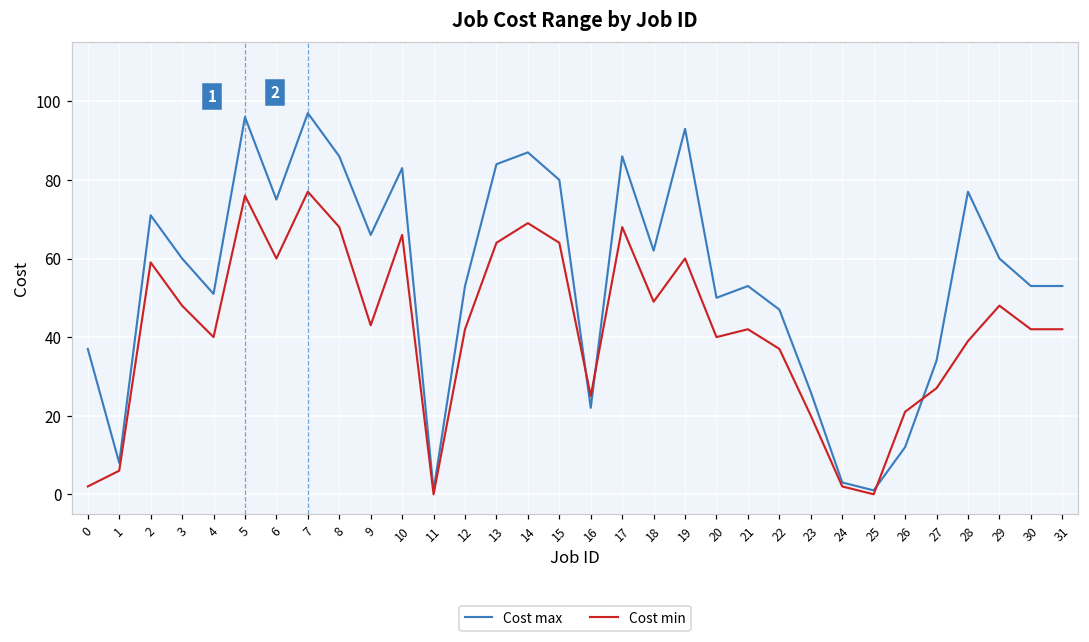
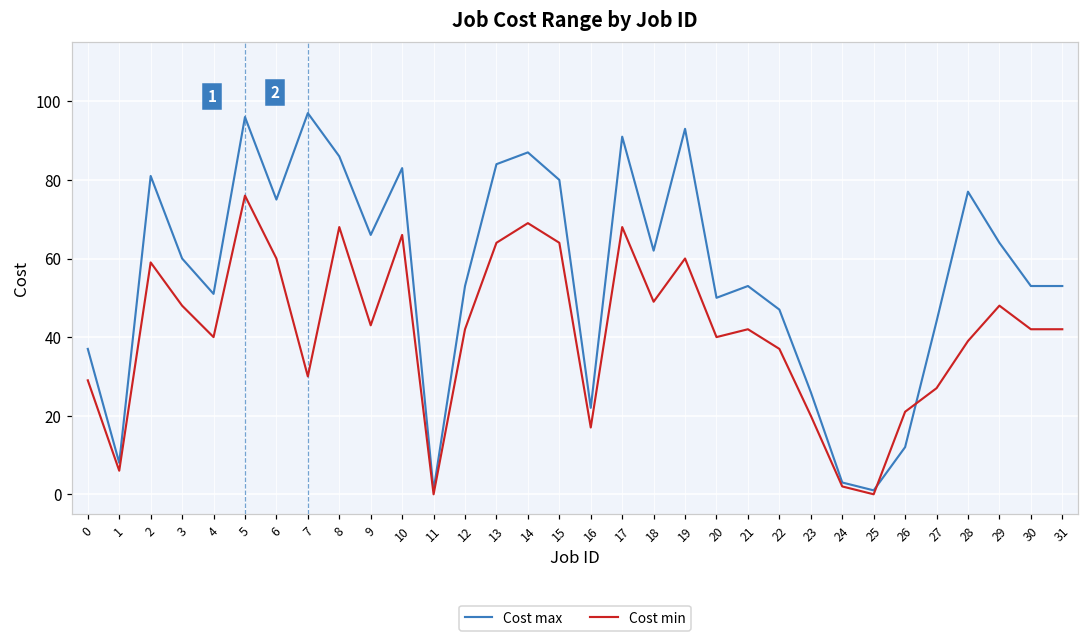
Cost min, 0: 2 -> 29
Cost max, 2: 71 -> 81
Cost min, 7: 77 -> 30
Cost min, 16: 25 -> 17
Cost max, 17: 86 -> 91
Cost max, 27: 34 -> 44
Cost max, 29: 60 -> 64
